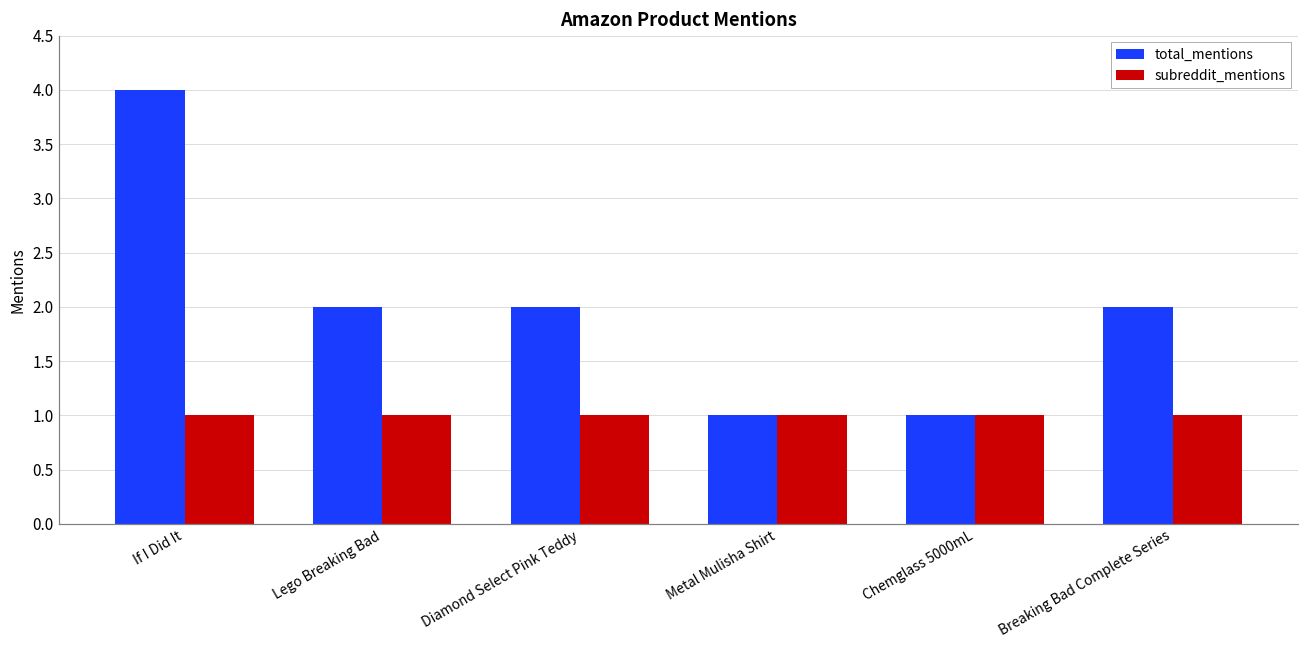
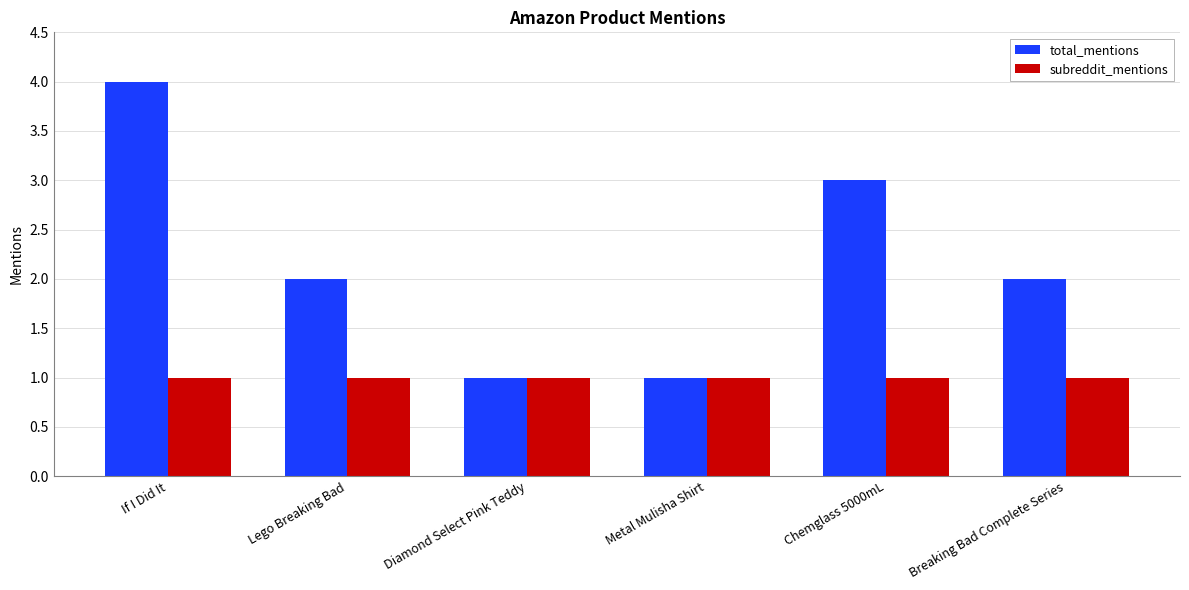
total_mentions, Diamond Select Pink Teddy: 2 -> 1
total_mentions, Chemglass 5000mL: 1 -> 3
